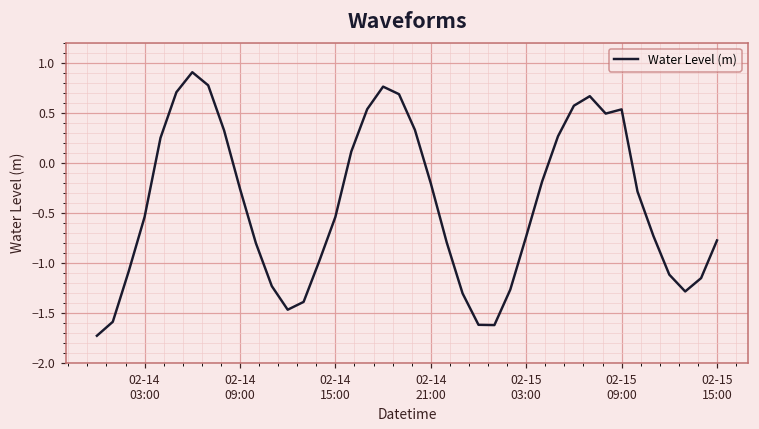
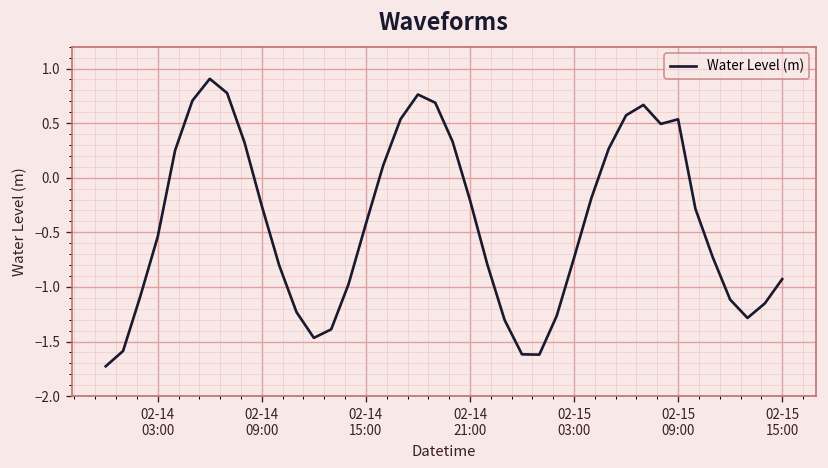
02-14 15:00: -0.5 -> -0.4
02-15 15:00: -0.8 -> -0.9
